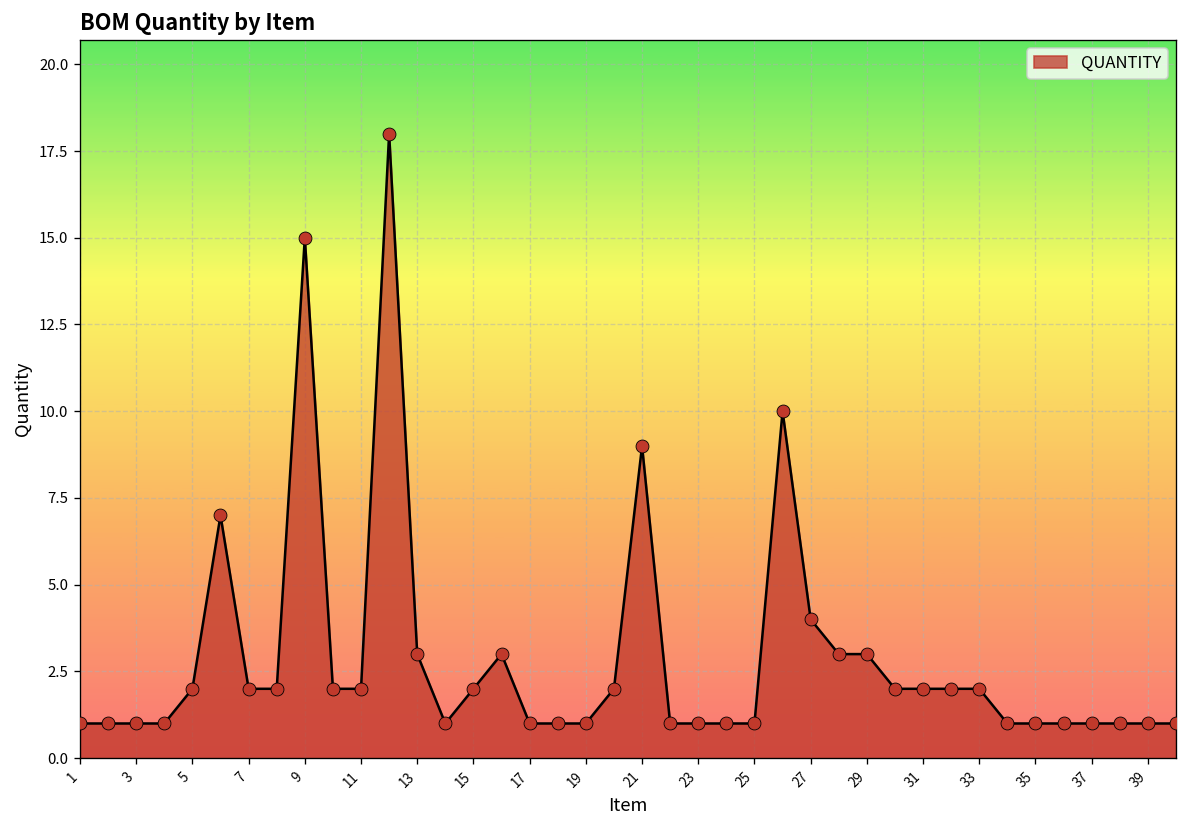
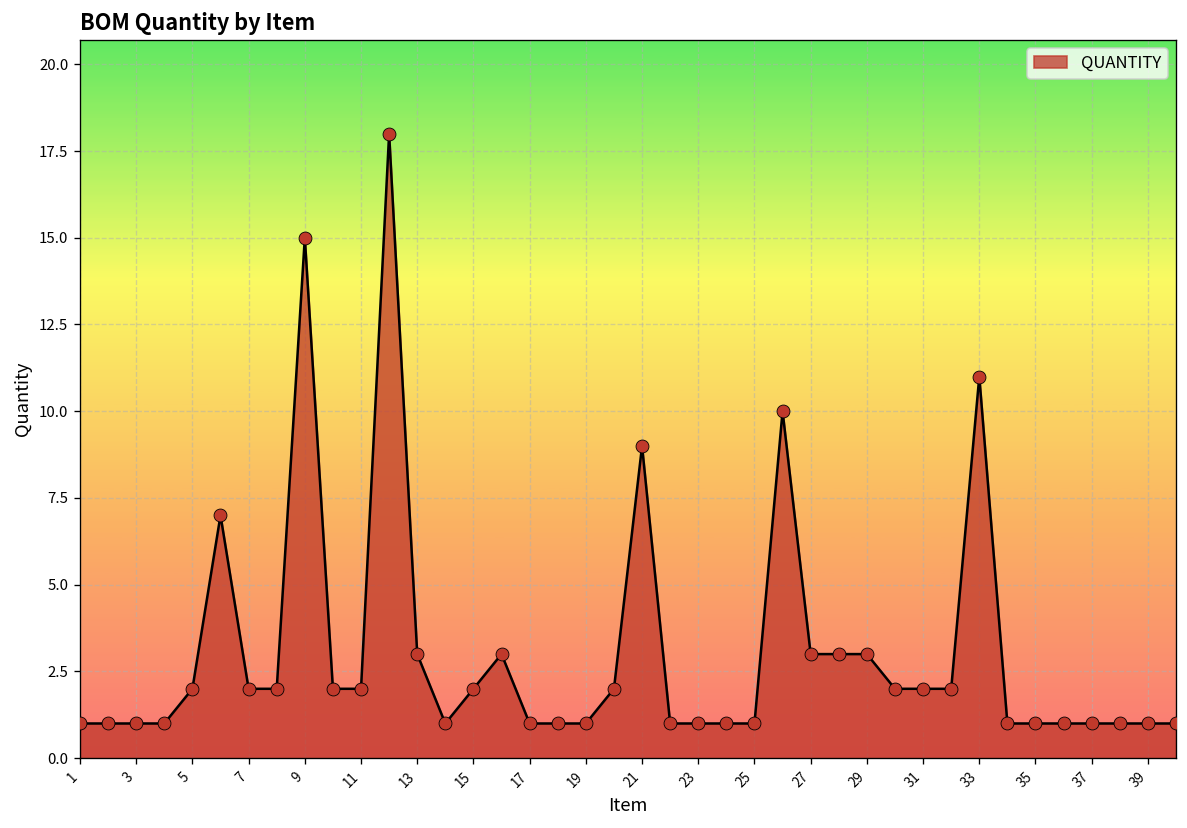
27: 4 -> 3
33: 2 -> 11
